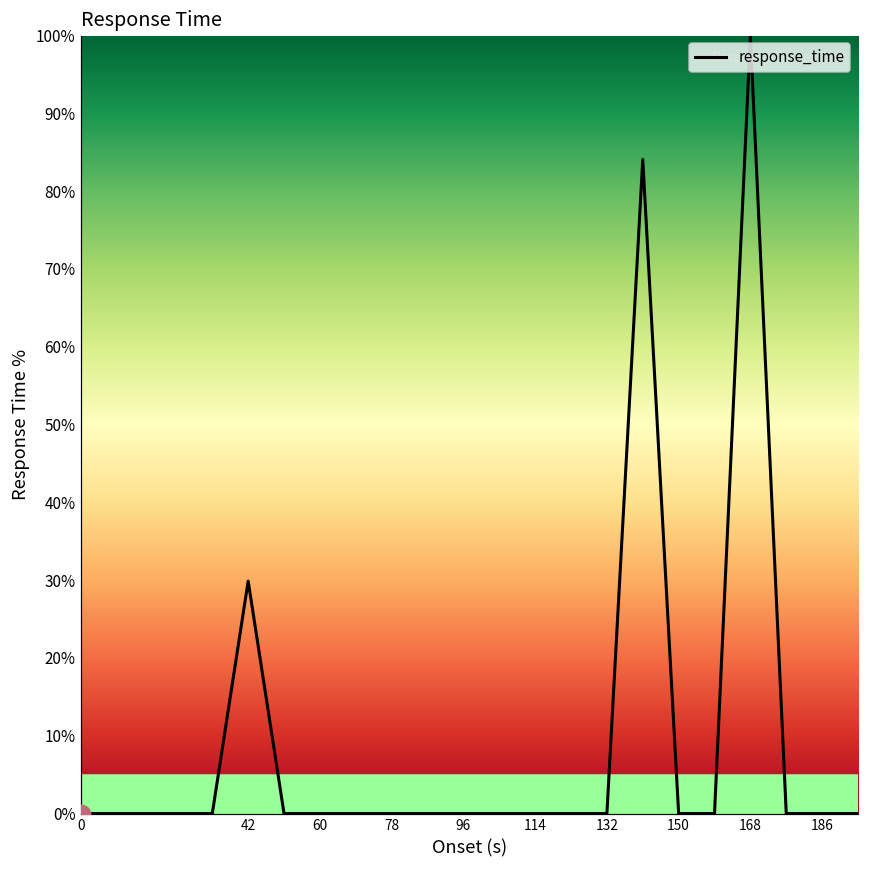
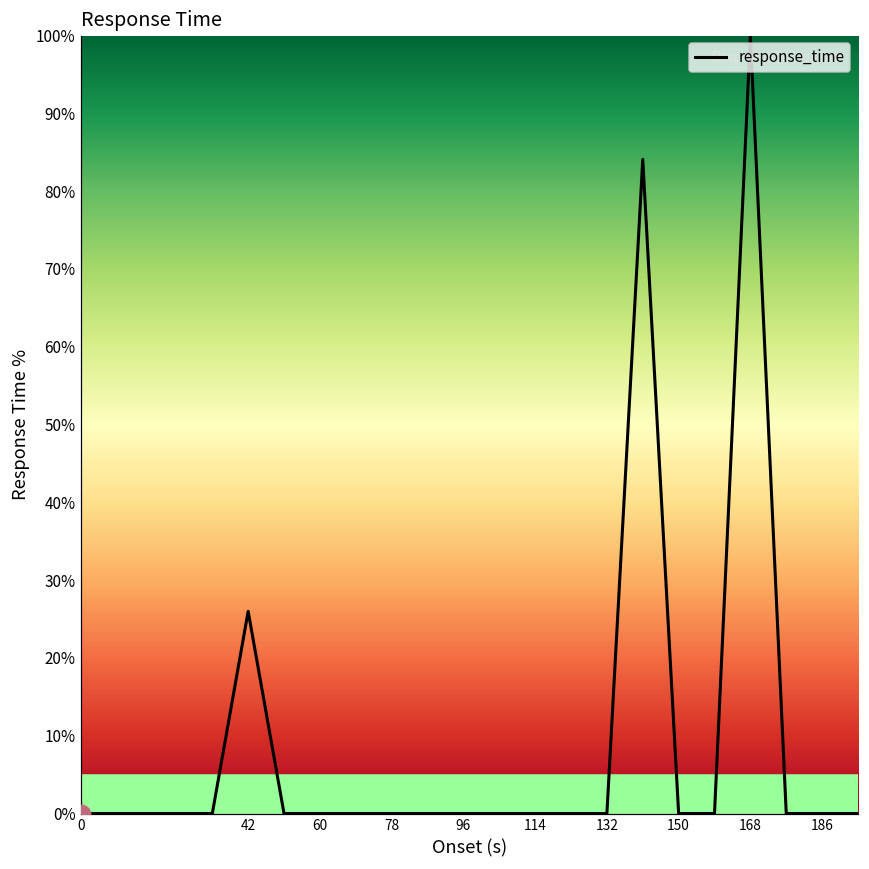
response_time, 42: 30% -> 26%
